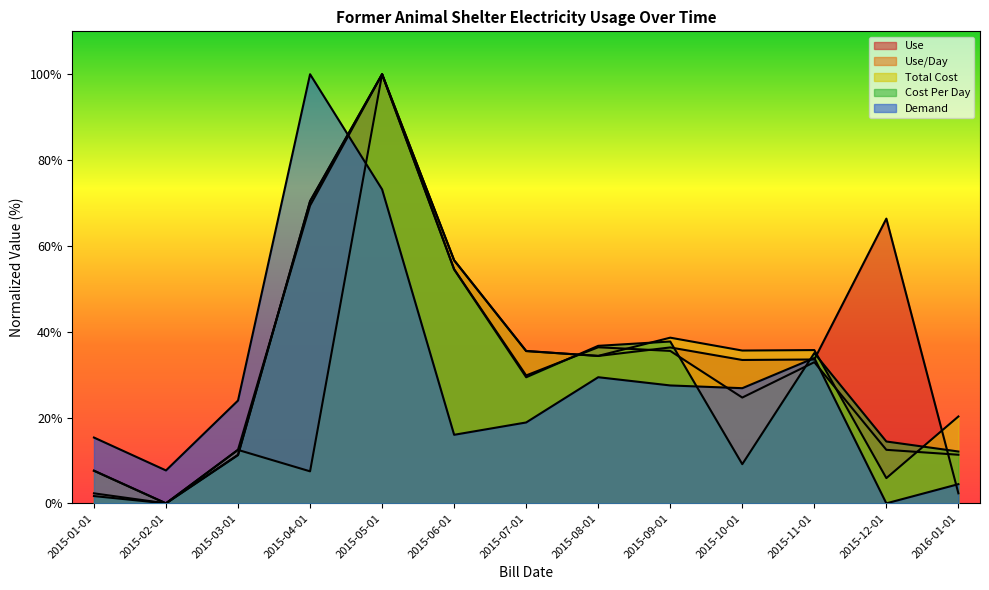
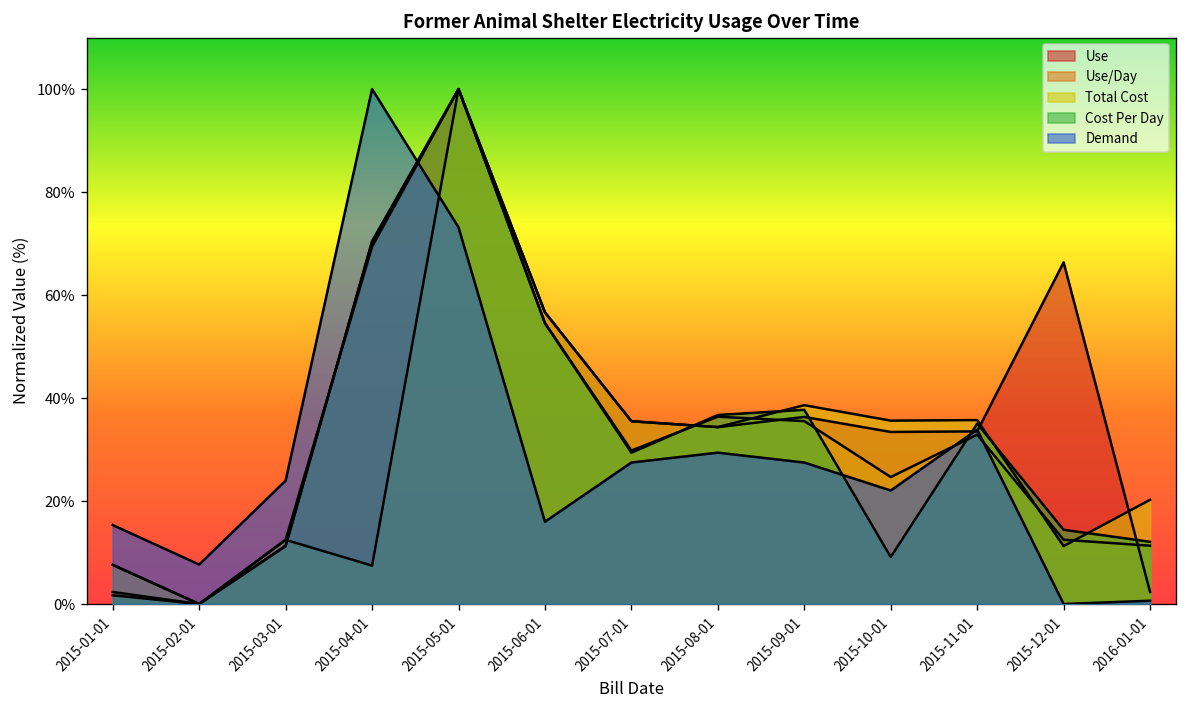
Demand, 2015-07-01: 19% -> 27%
Demand, 2015-10-01: 27% -> 22%
Total Cost, 2015-12-01: 6% -> 11%
Demand, 2016-01-01: 4% -> 1%
